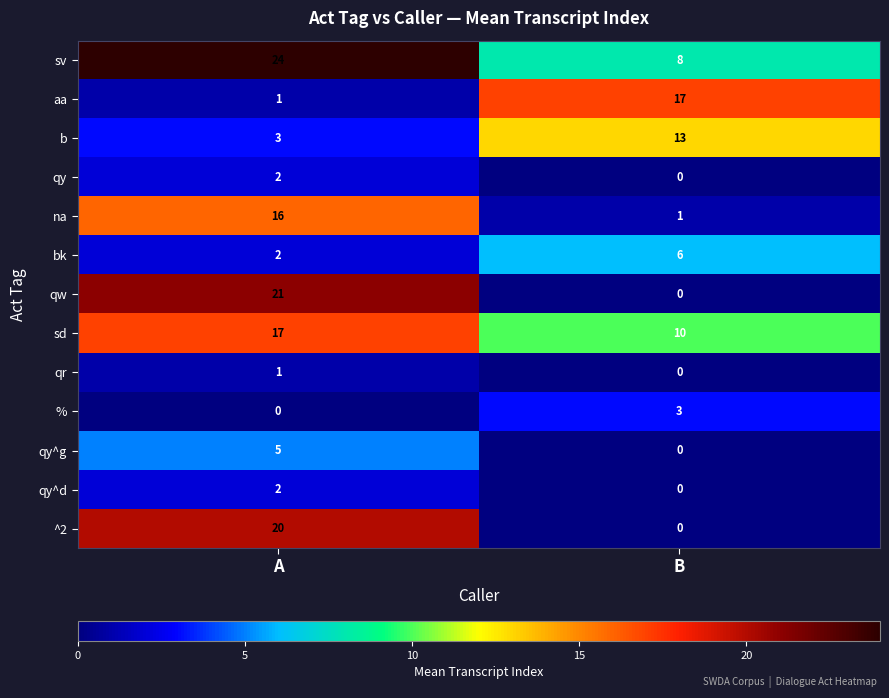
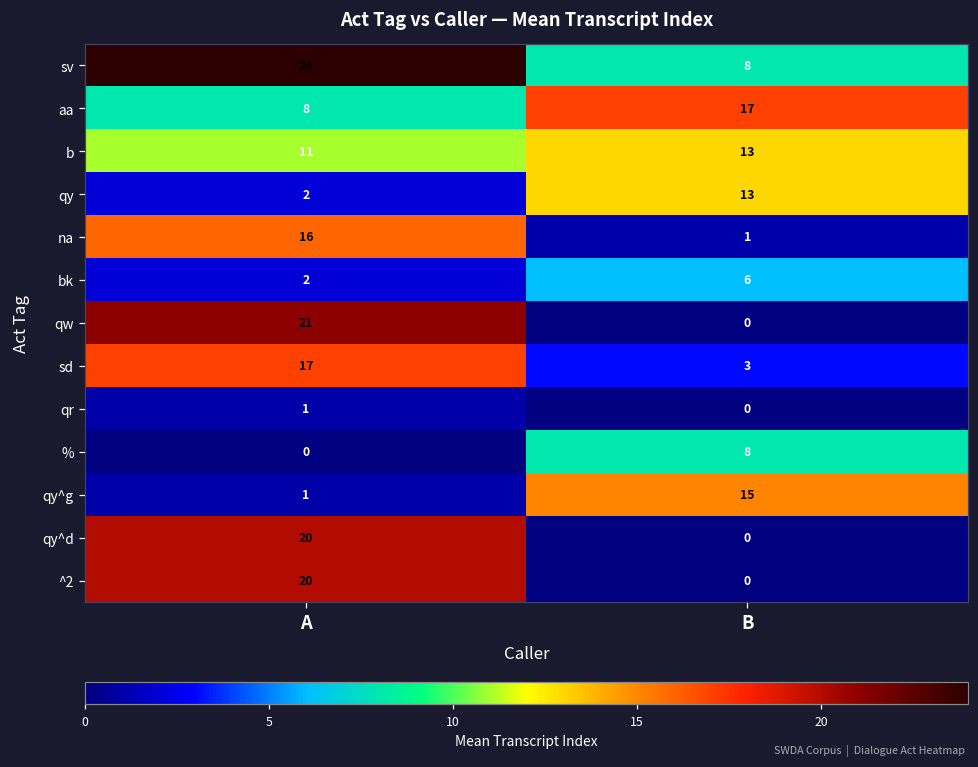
aa, A: 1 -> 8
b, A: 3 -> 11
qy, B: 0 -> 13
sd, B: 10 -> 3
%, B: 3 -> 8
qy^g, A: 5 -> 1
qy^g, B: 0 -> 15
qy^d, A: 2 -> 20
